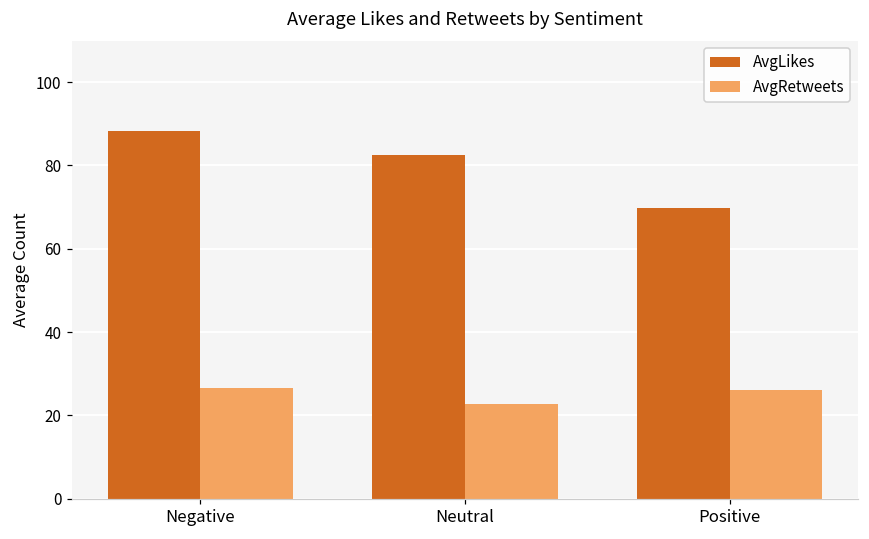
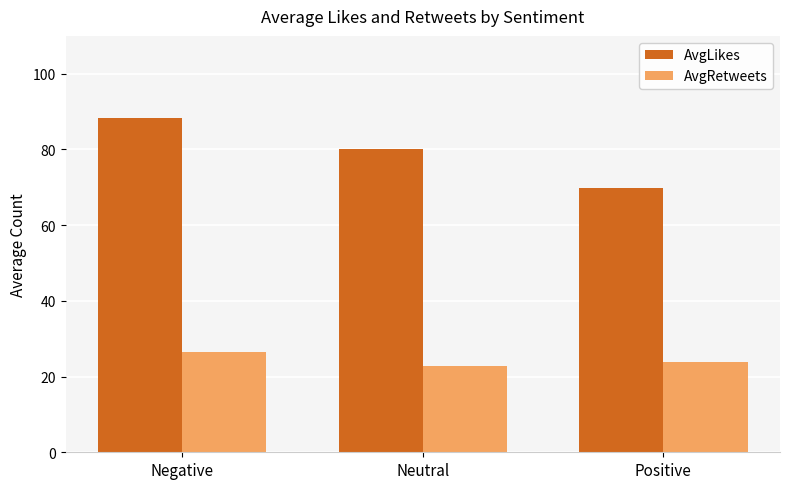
AvgLikes, Neutral: 83 -> 80
AvgRetweets, Positive: 26 -> 24
